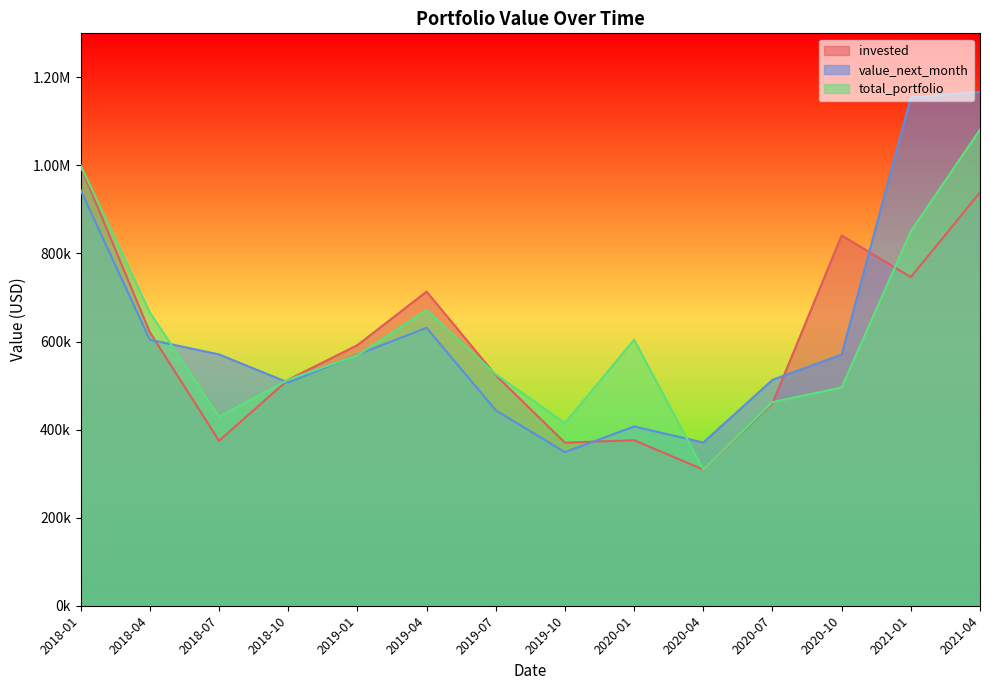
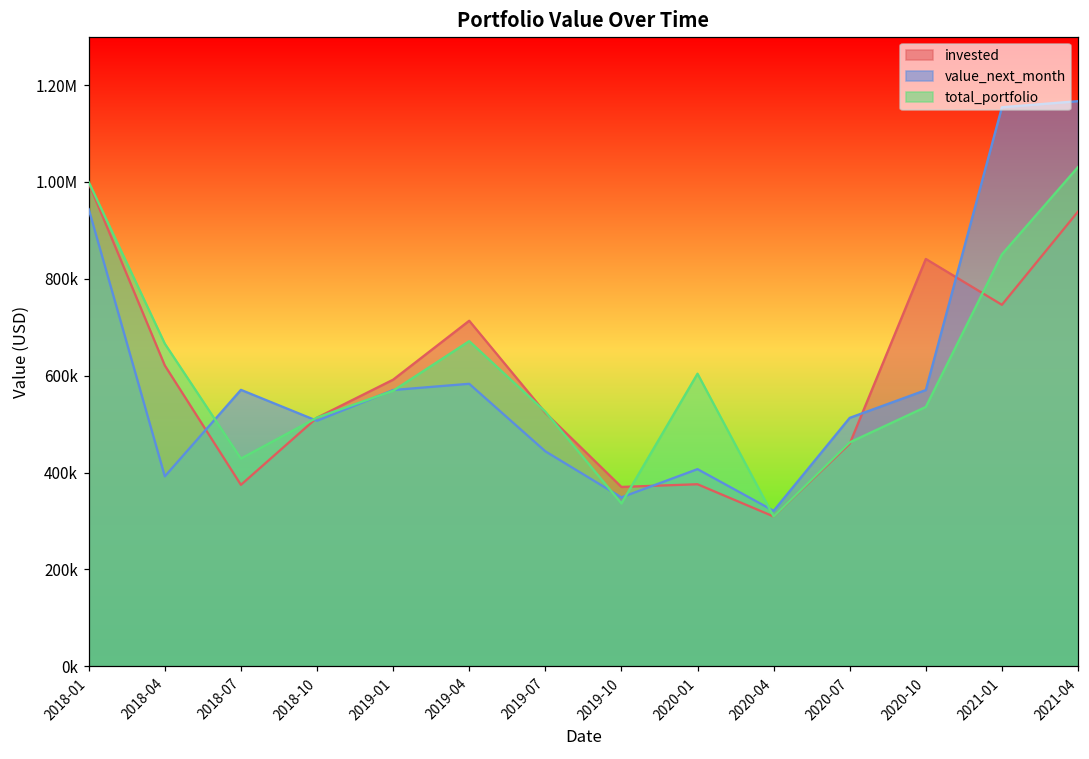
value_next_month, 2018-04: 600000 -> 390000
value_next_month, 2019-04: 630000 -> 580000
total_portfolio, 2019-10: 410000 -> 340000
value_next_month, 2020-04: 370000 -> 320000
total_portfolio, 2020-10: 500000 -> 540000
total_portfolio, 2021-04: 1080000 -> 1030000
